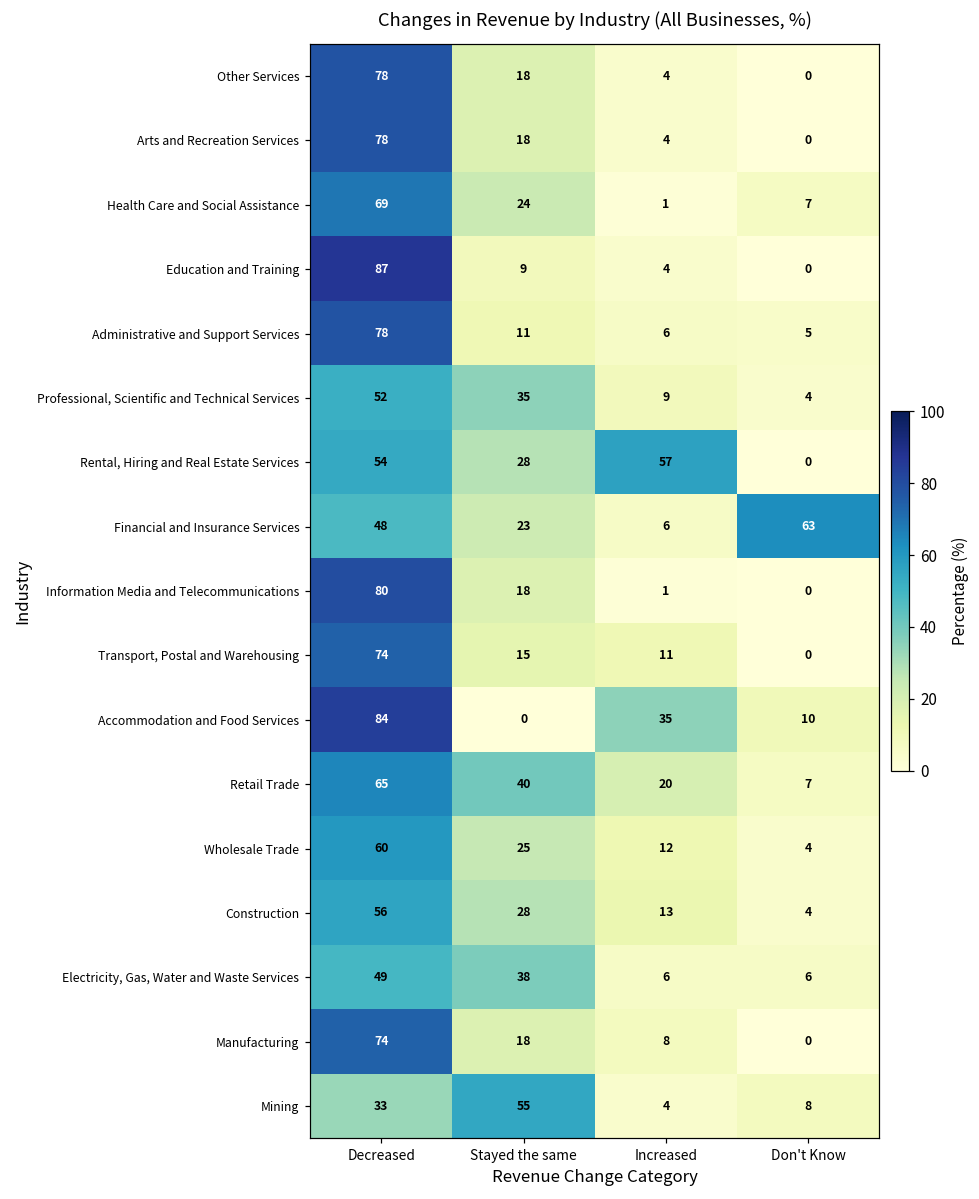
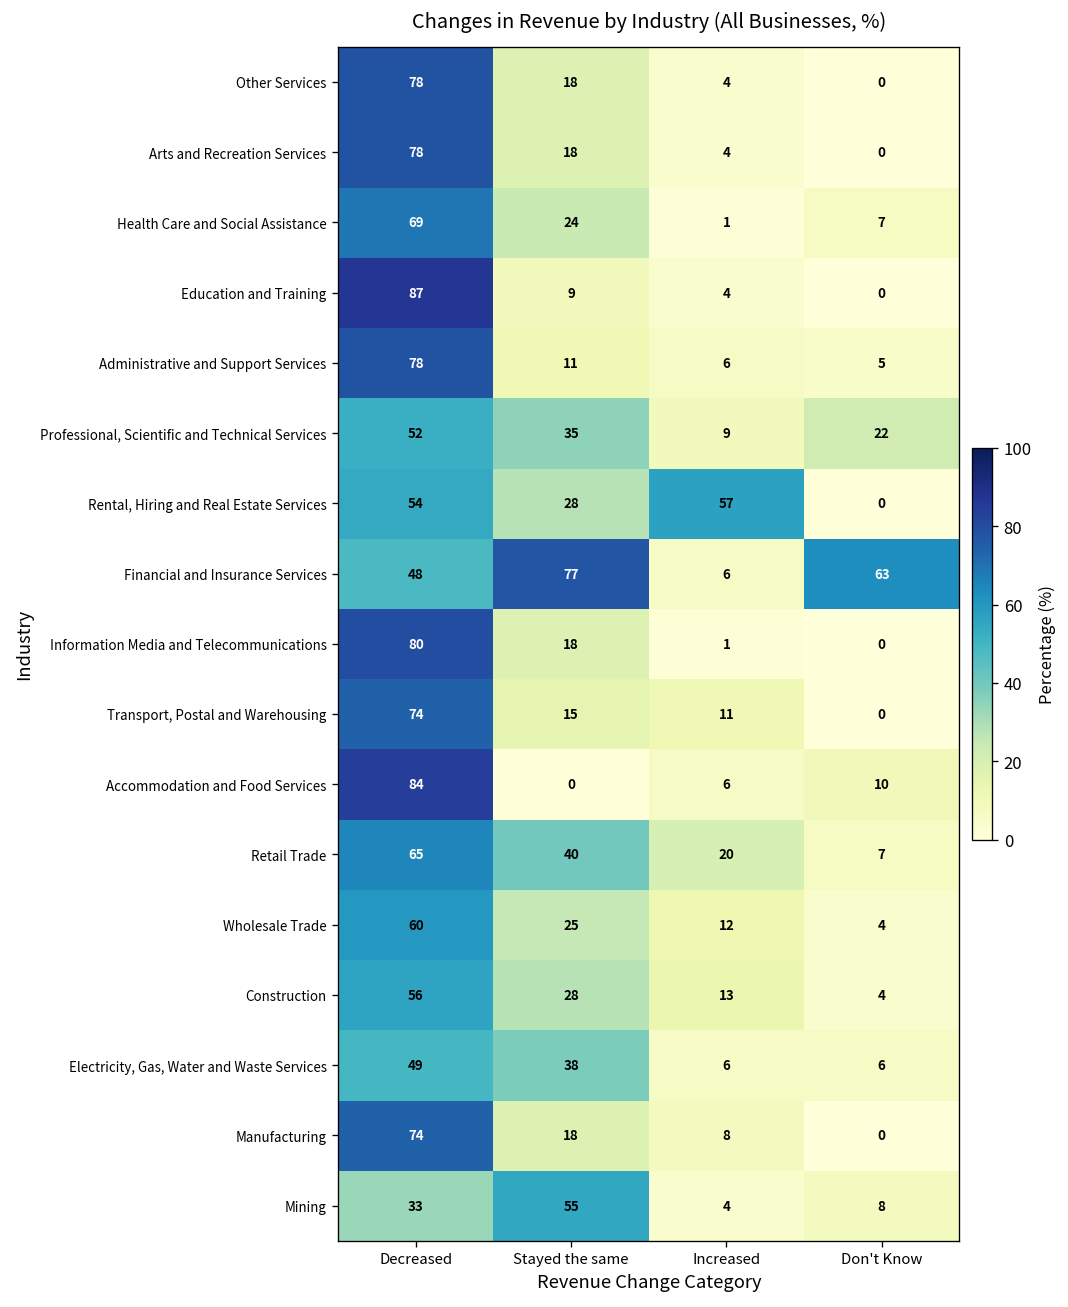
Professional, Scientific and Technical Services, Don't Know: 4 -> 22
Financial and Insurance Services, Stayed the same: 23 -> 77
Accommodation and Food Services, Increased: 35 -> 6
